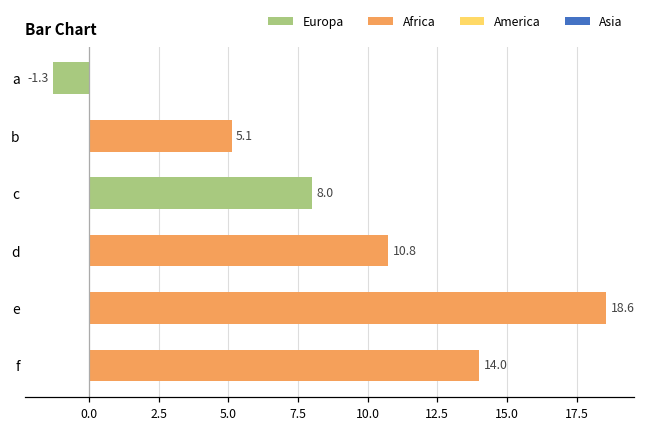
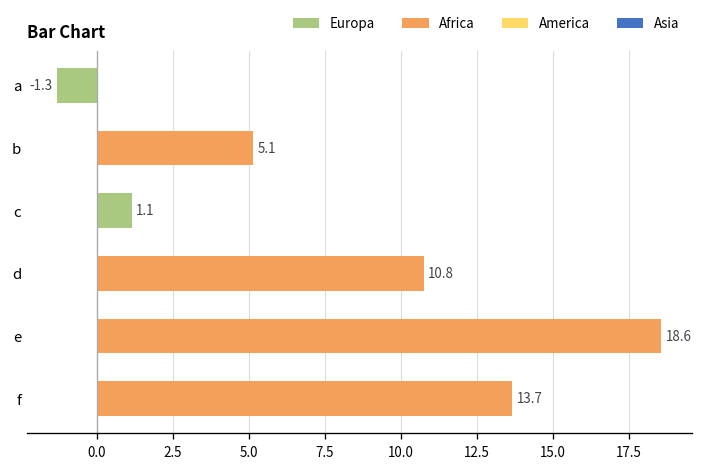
c: 8.0 -> 1.1
f: 14.0 -> 13.7
